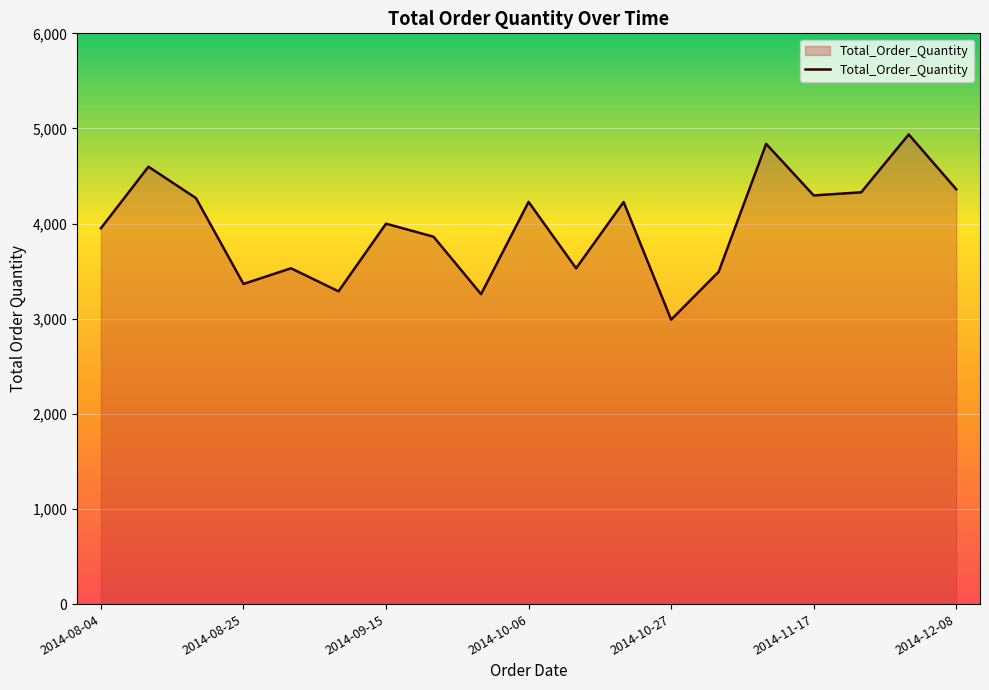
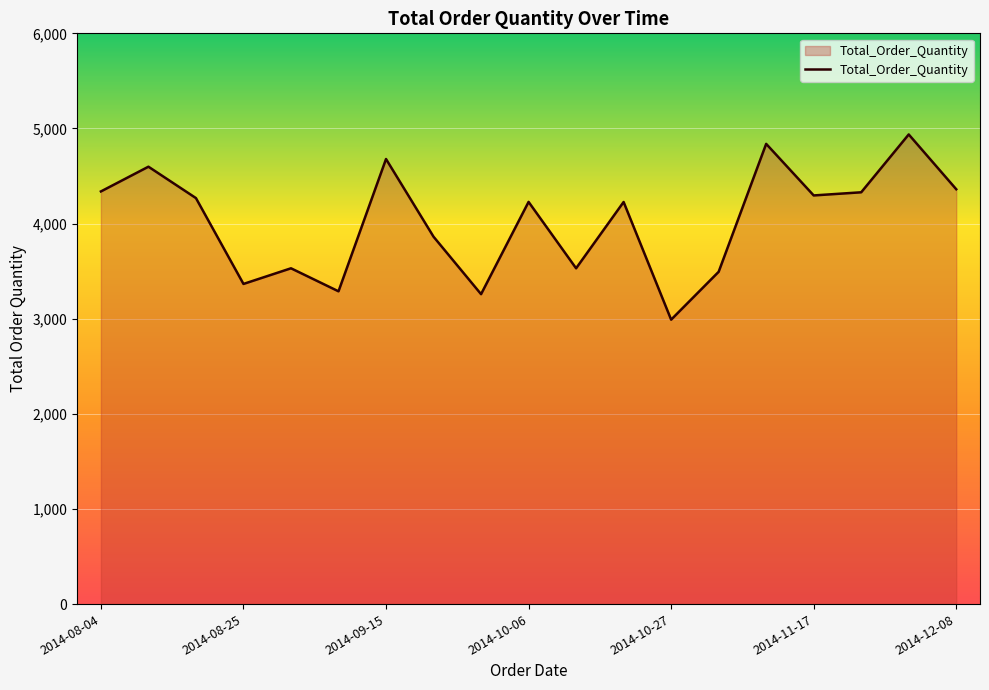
2014-08-04: 4,000 -> 4,300
2014-09-15: 4,000 -> 4,700
